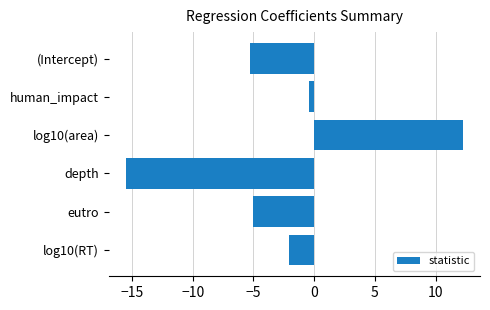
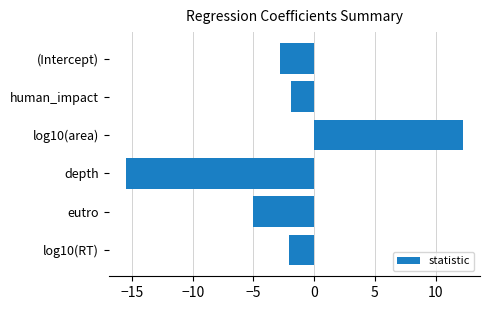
(Intercept): -5.3 -> -2.8
human_impact: -0.4 -> -1.9
